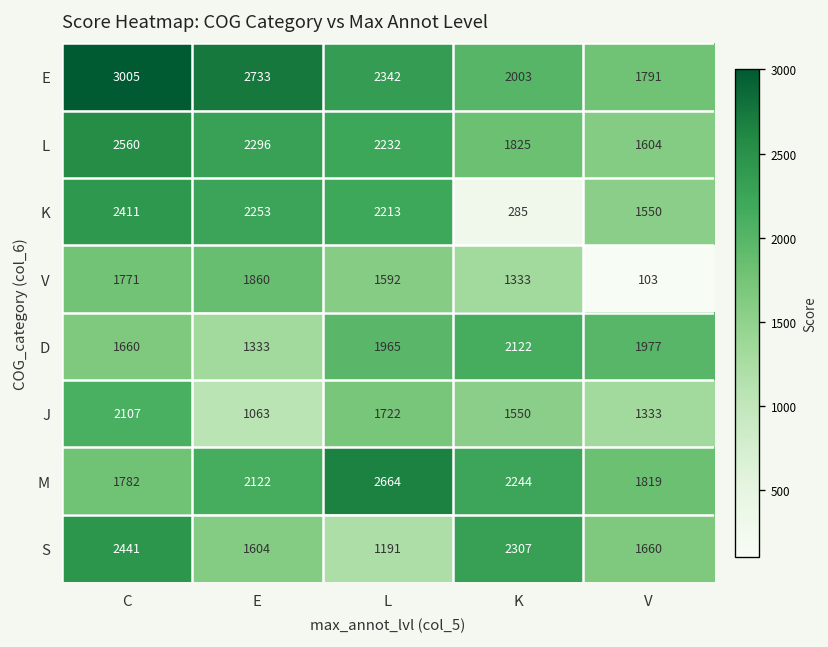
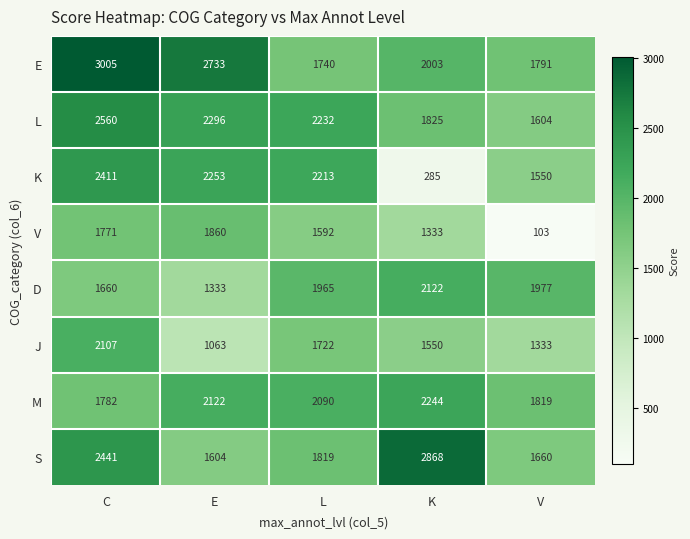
E, L: 2342 -> 1740
M, L: 2664 -> 2090
S, L: 1191 -> 1819
S, K: 2307 -> 2868
